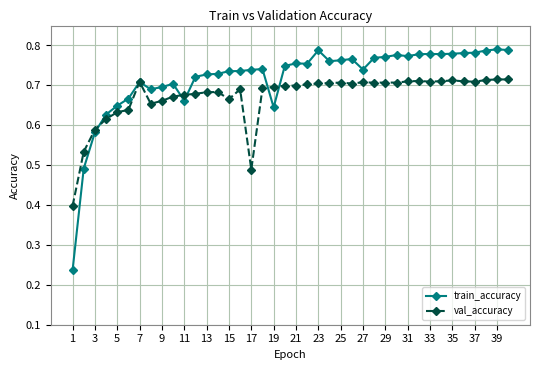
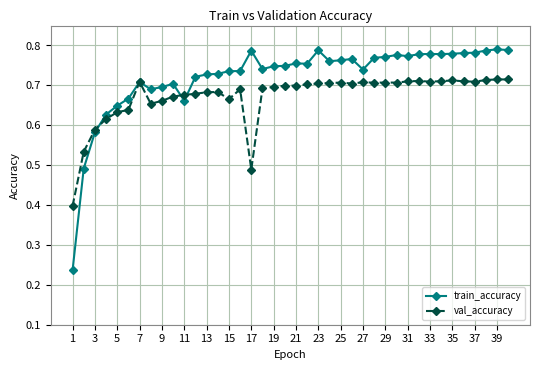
train_accuracy, 17: 0.74 -> 0.79
train_accuracy, 19: 0.65 -> 0.75
